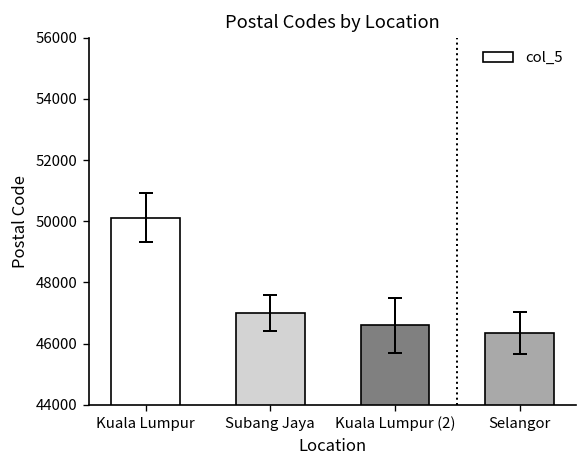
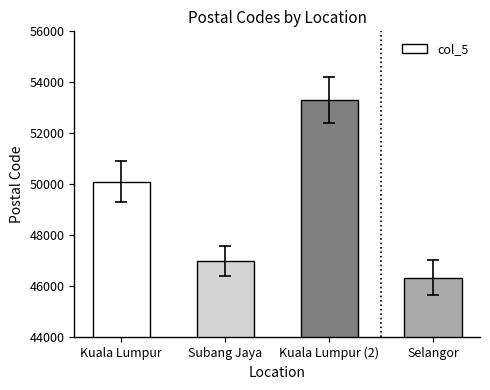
col_5, Kuala Lumpur (2): 46600 -> 53300
